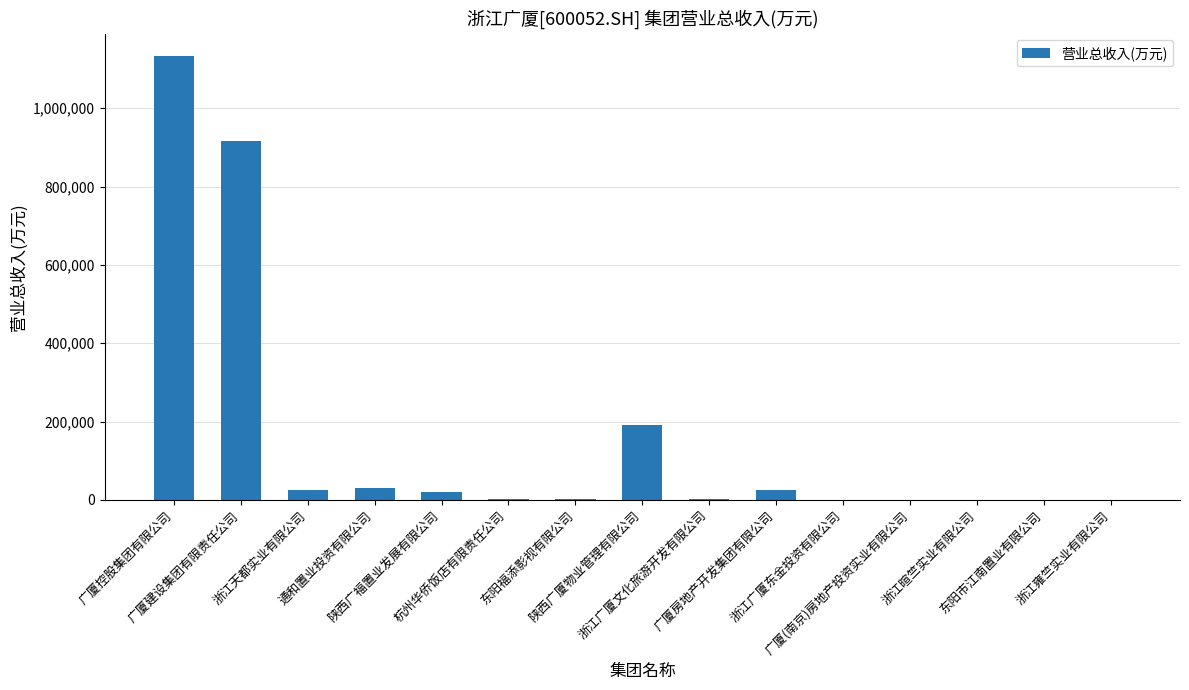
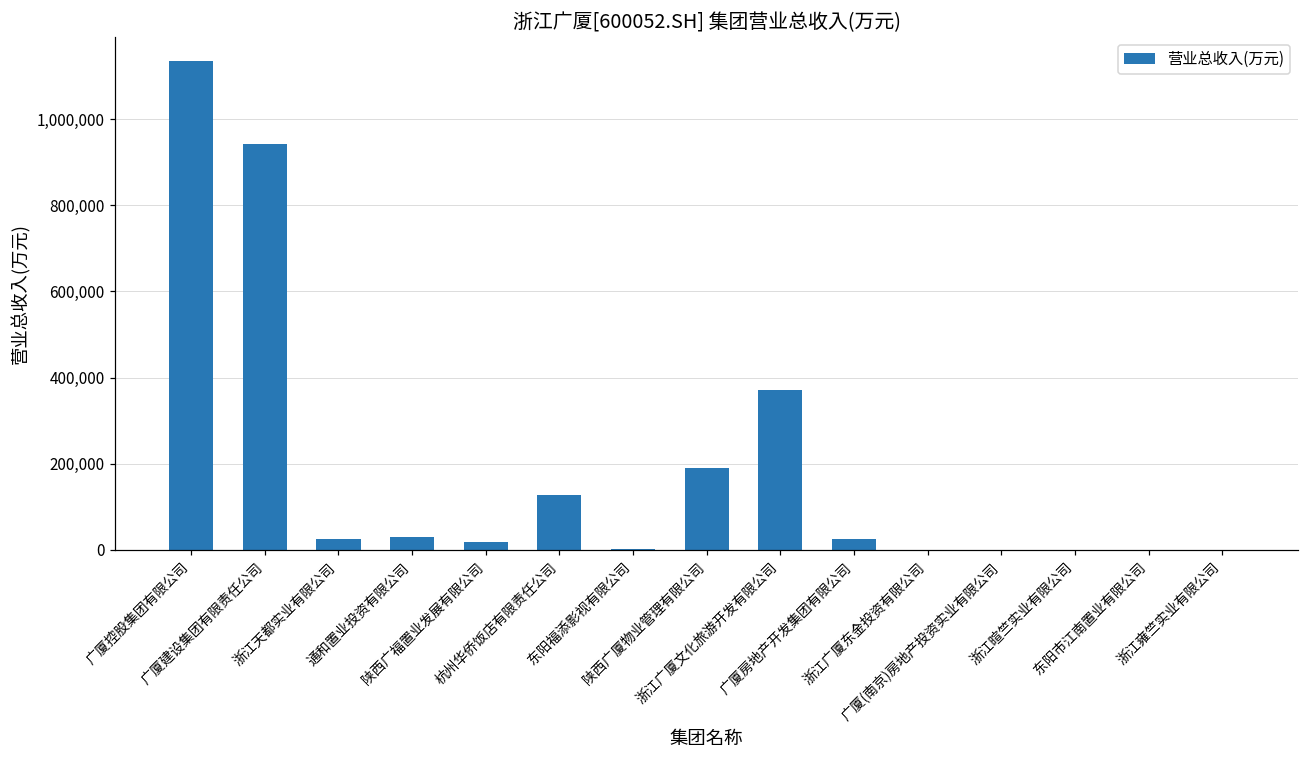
广厦建设集团有限责任公司: 920,000 -> 940,000
杭州华侨饭店有限责任公司: 0 -> 130,000
浙江广厦文化旅游开发有限公司: 0 -> 370,000
